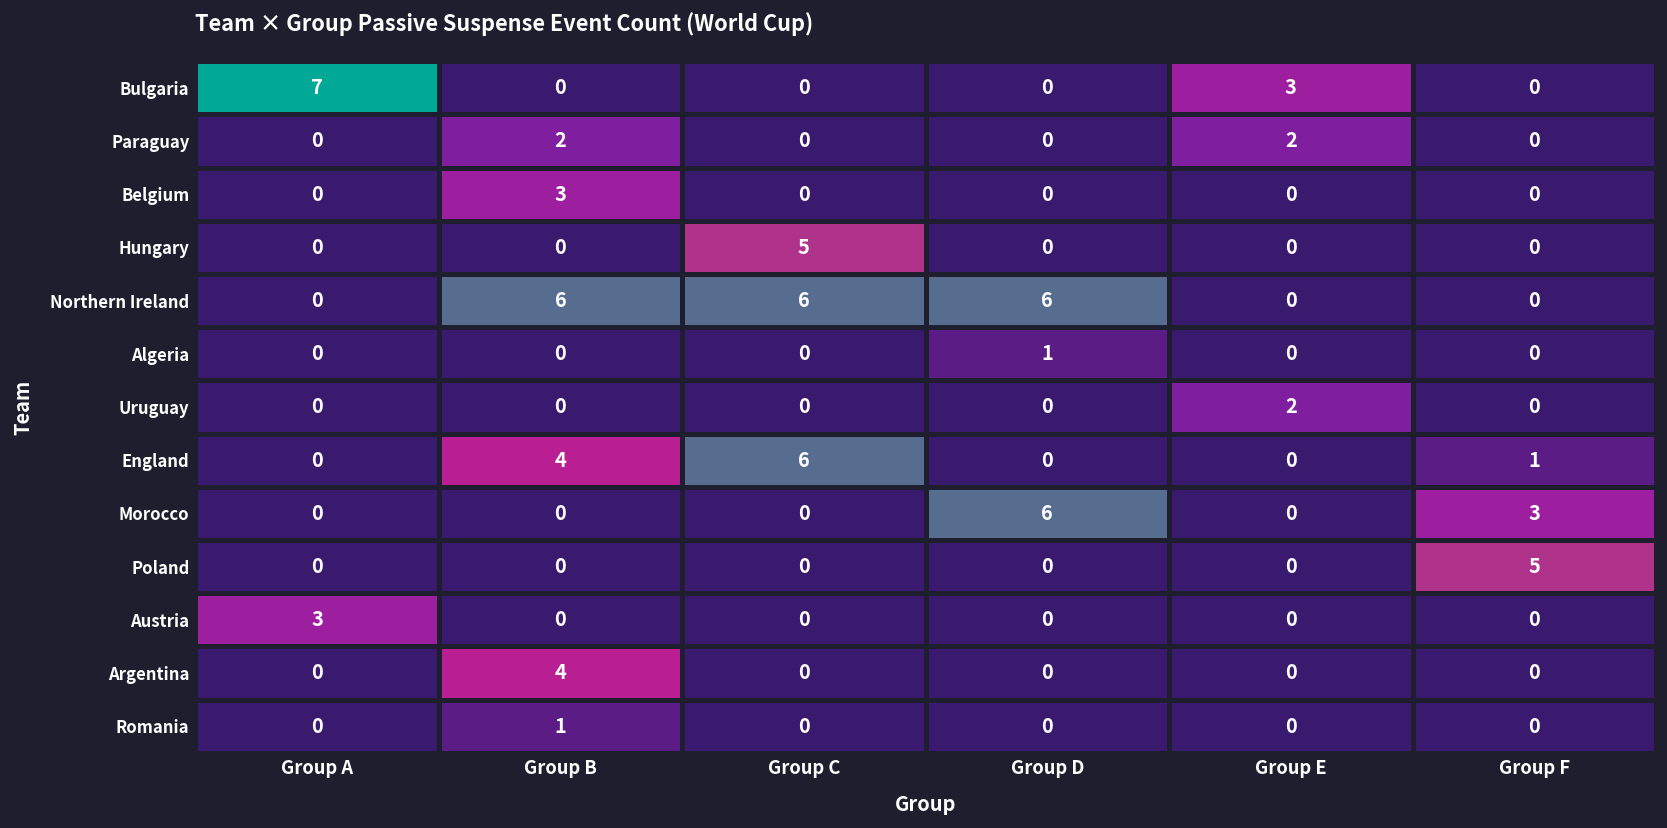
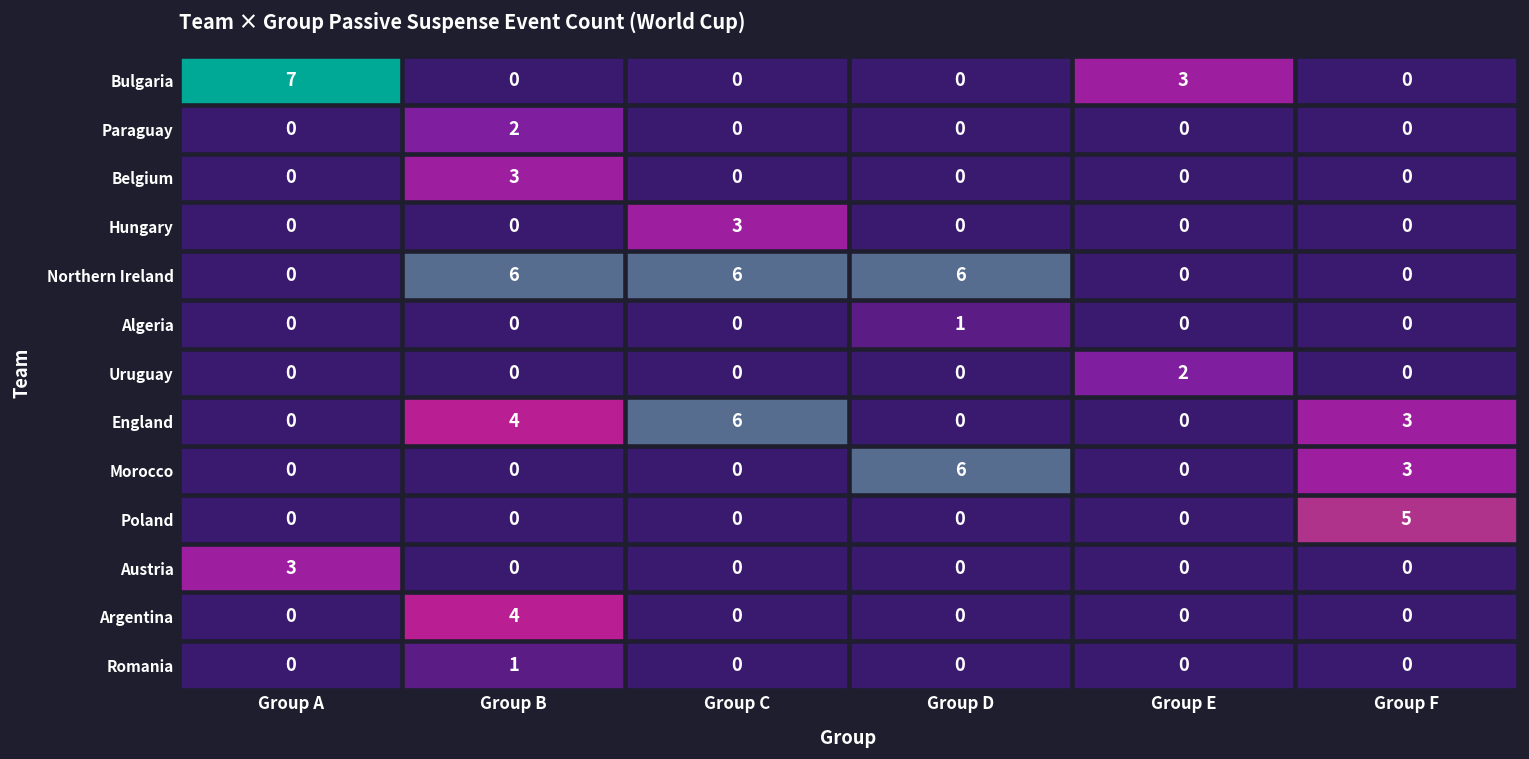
Paraguay, Group E: 2 -> 0
Hungary, Group C: 5 -> 3
England, Group F: 1 -> 3
